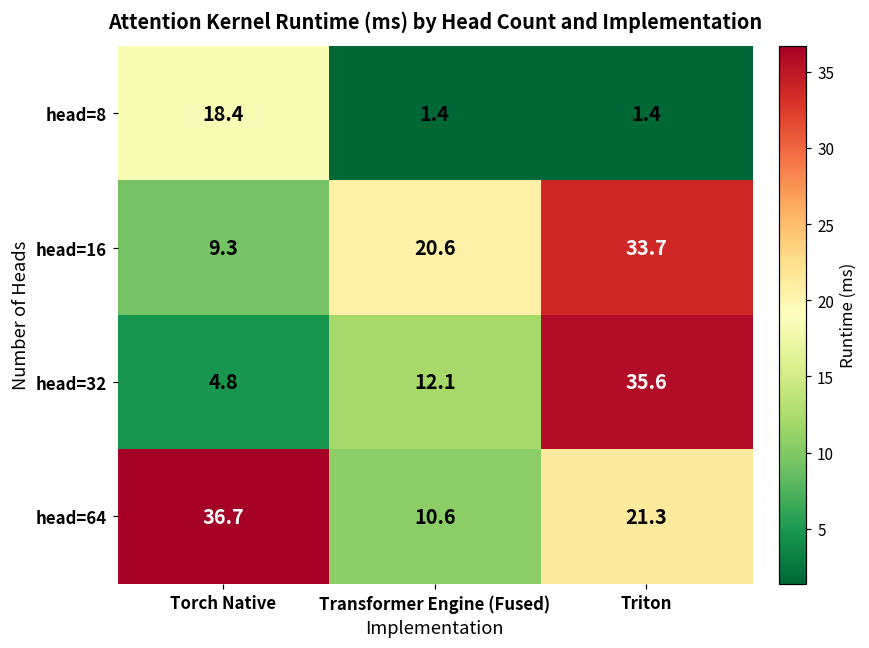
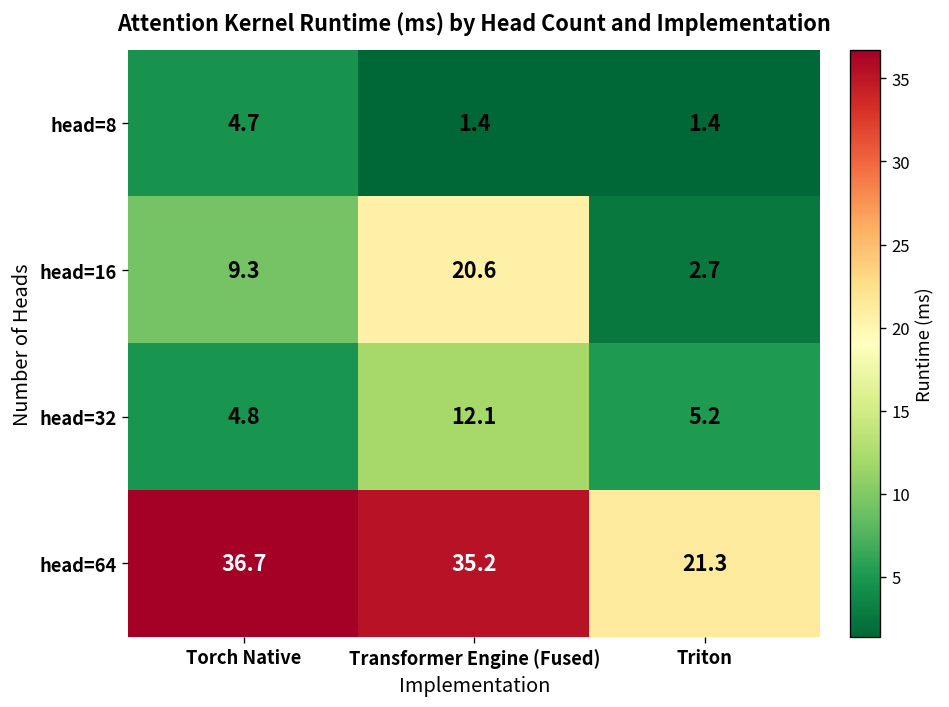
head=8, Torch Native: 18.4 -> 4.7
head=16, Triton: 33.7 -> 2.7
head=32, Triton: 35.6 -> 5.2
head=64, Transformer Engine (Fused): 10.6 -> 35.2
